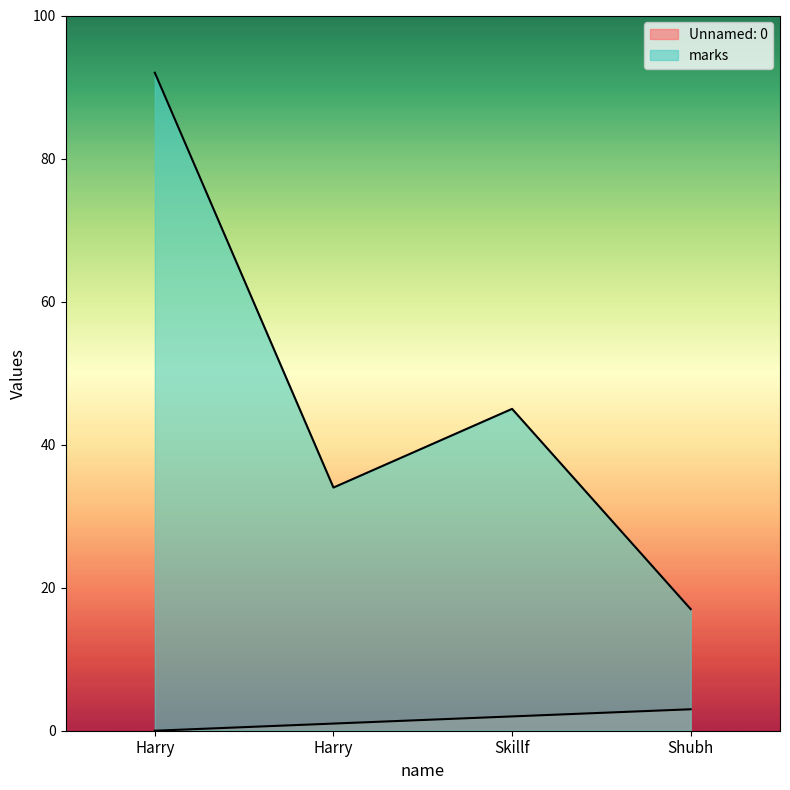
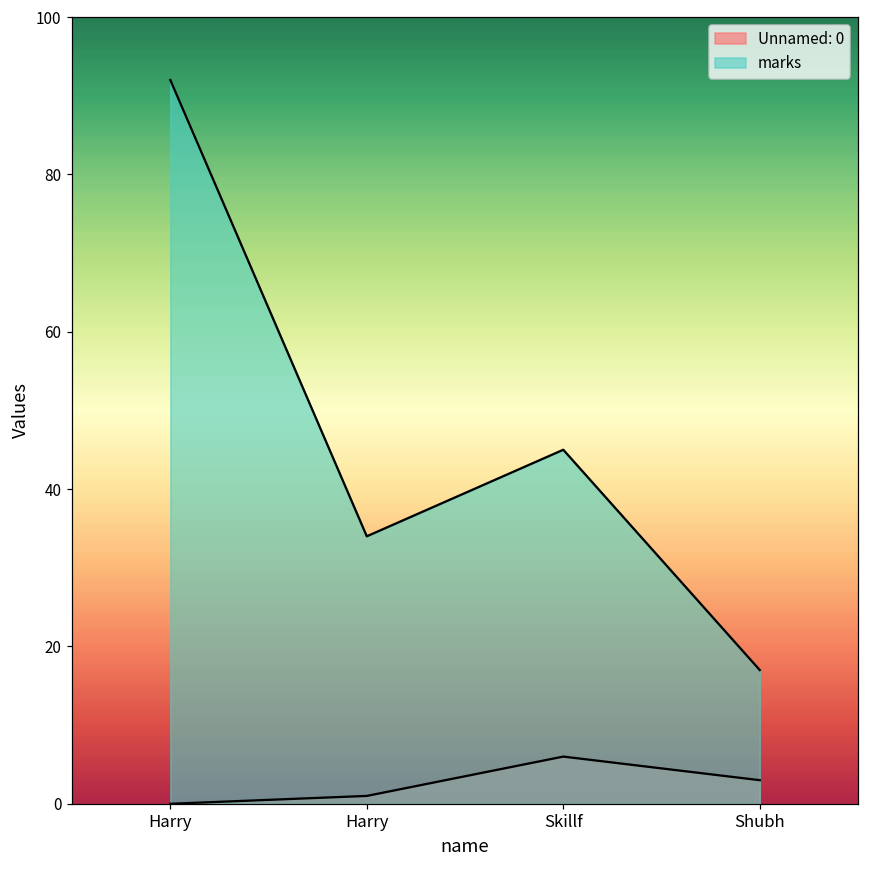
Unnamed: 0, Skillf: 2 -> 6
